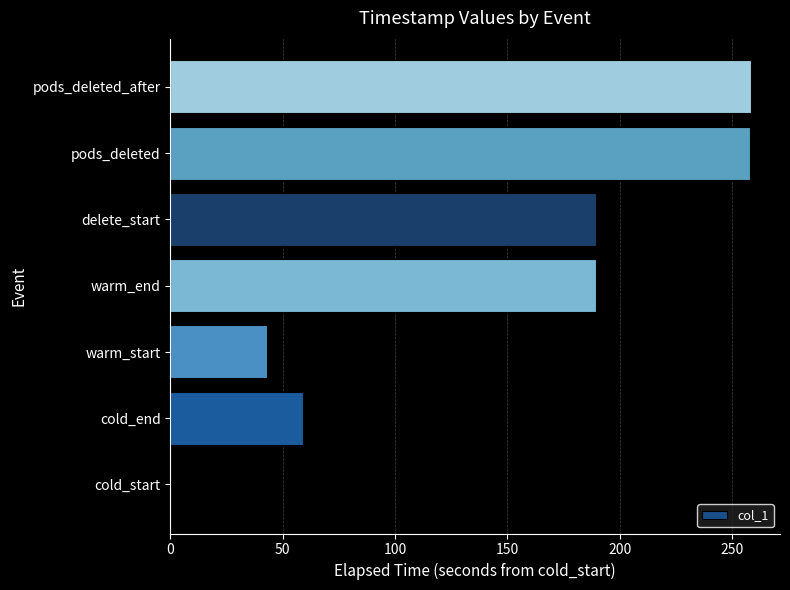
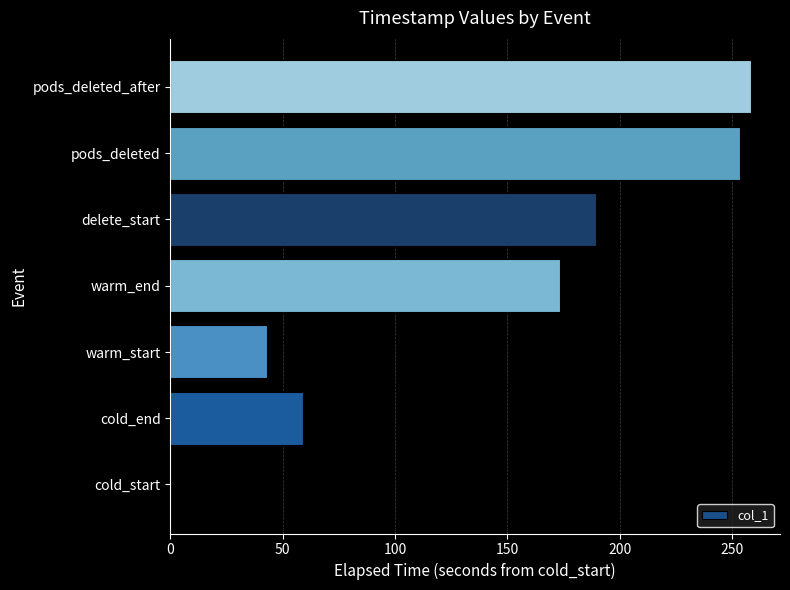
pods_deleted: 258 -> 253
warm_end: 190 -> 173
